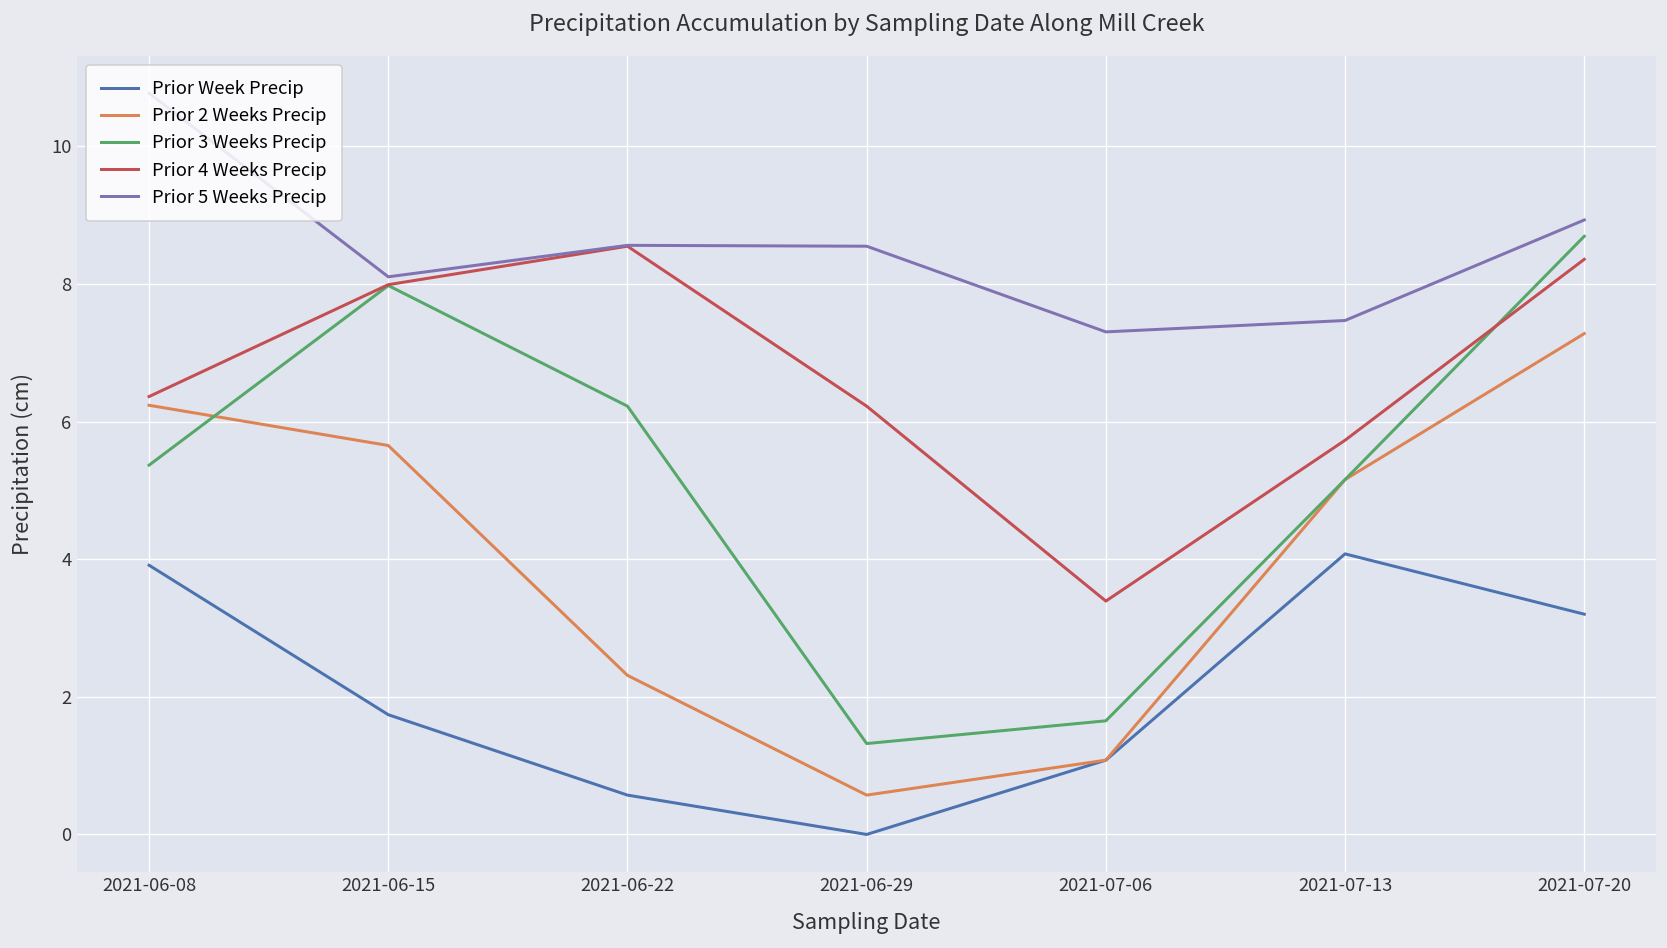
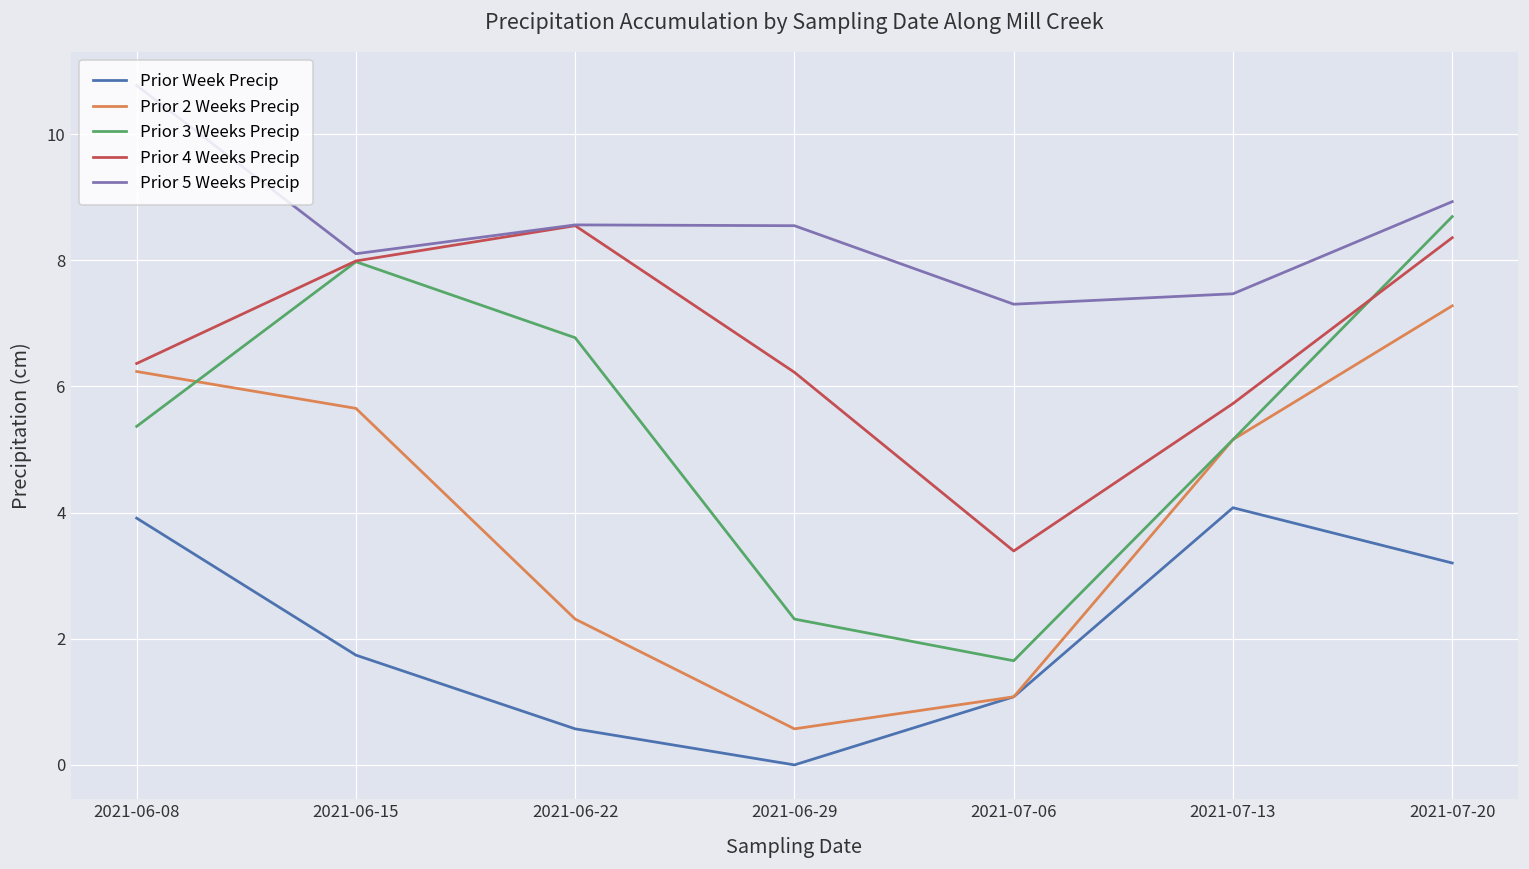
Prior 3 Weeks Precip, 2021-06-22: 6.2 -> 6.8
Prior 3 Weeks Precip, 2021-06-29: 1.3 -> 2.3
